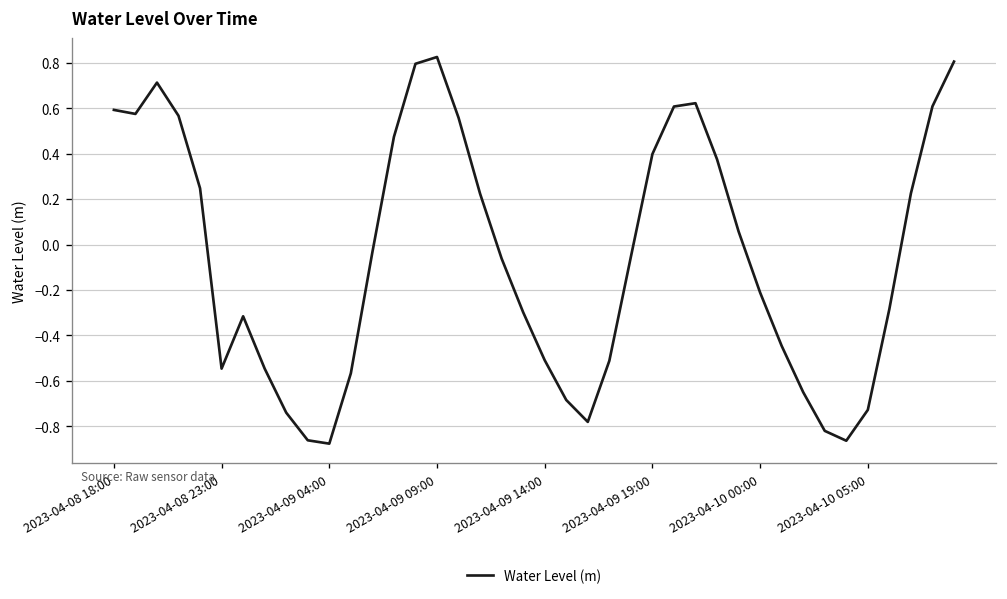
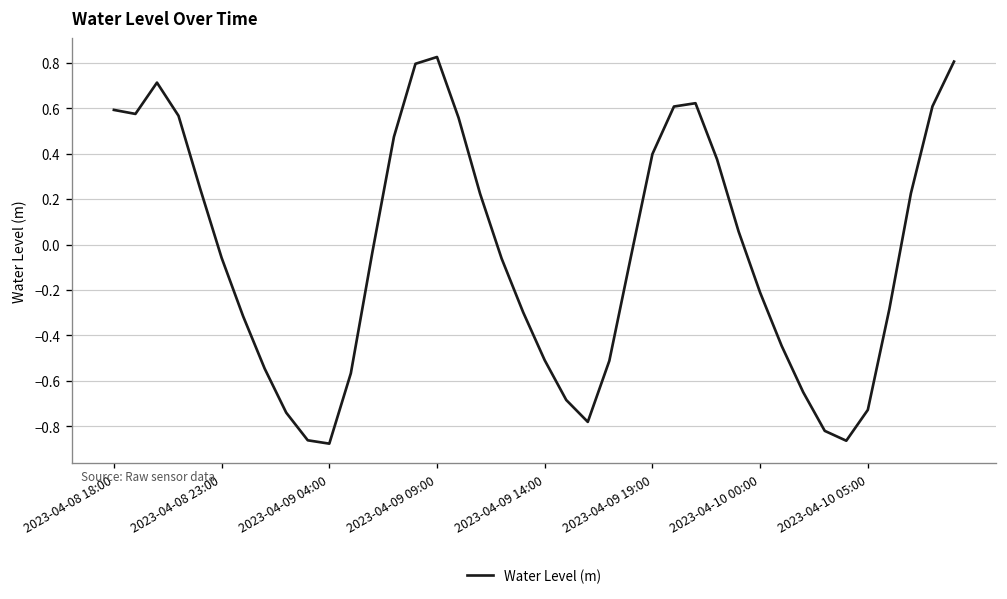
2023-04-08 23:00: -0.55 -> -0.06
